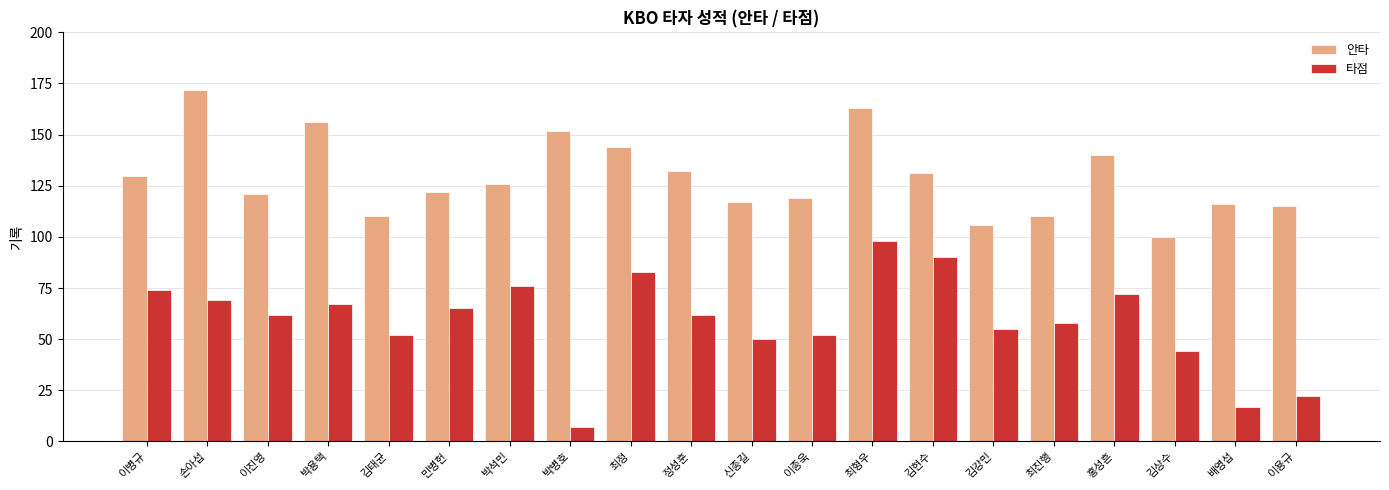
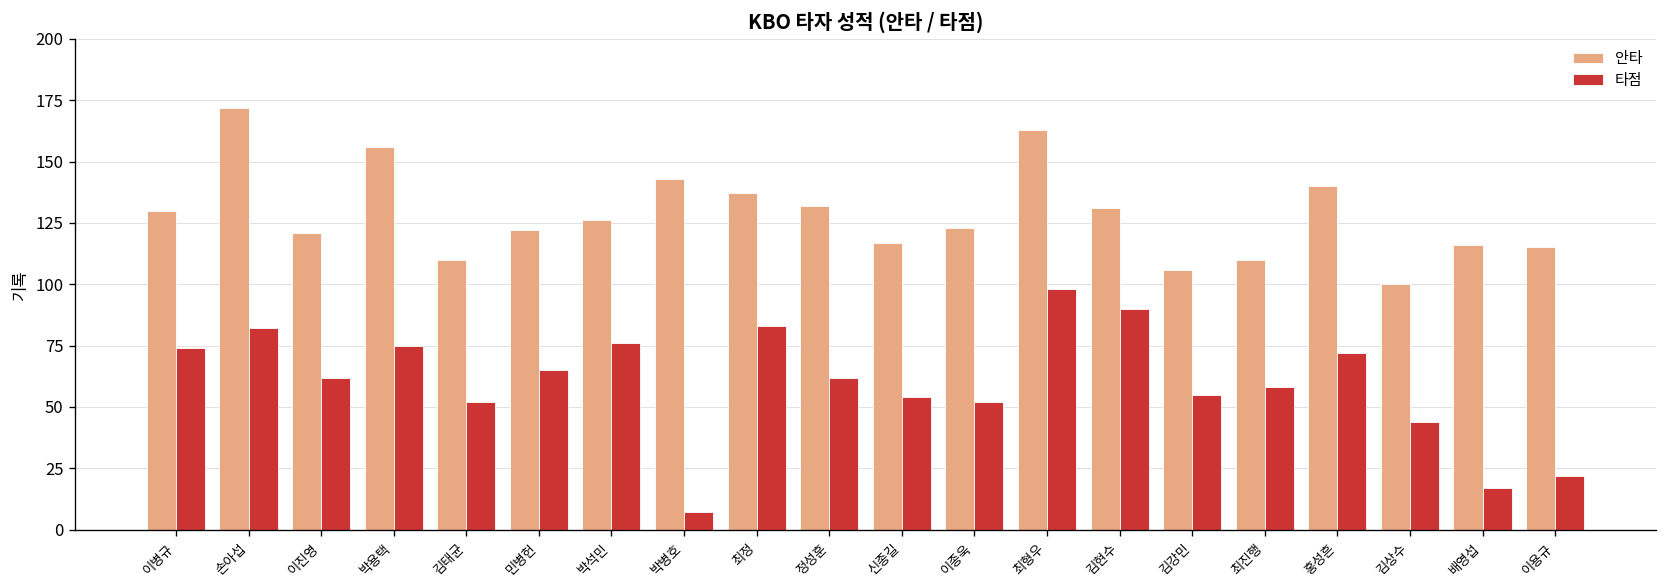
타점, 손아섭: 69 -> 82
타점, 박용택: 67 -> 75
안타, 박병호: 152 -> 143
안타, 최정: 144 -> 137
타점, 신종길: 50 -> 54
안타, 이종욱: 119 -> 123
